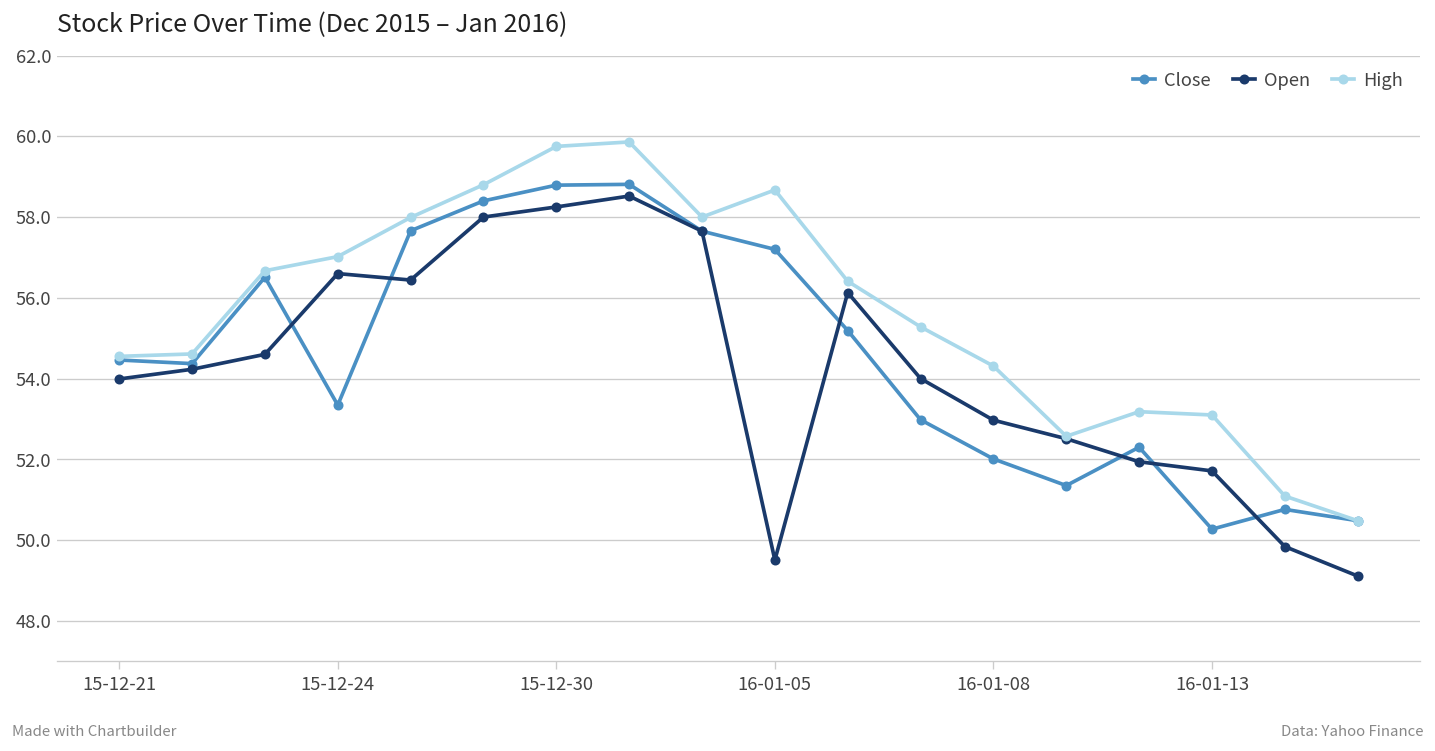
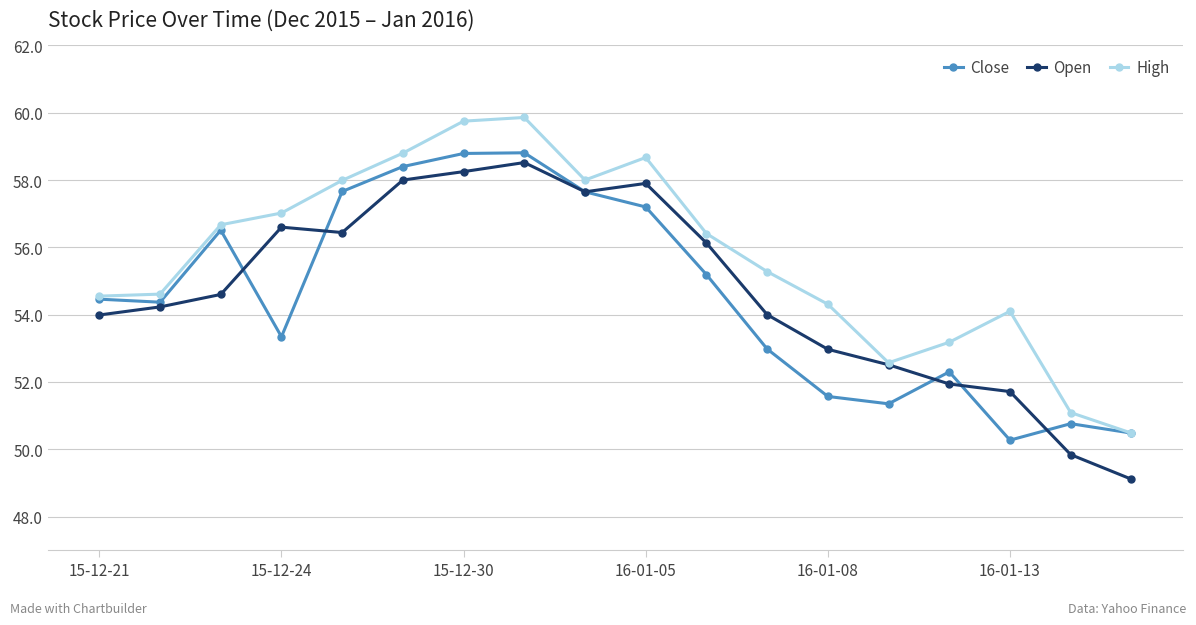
Open, 16-01-05: 49.5 -> 57.9
Close, 16-01-08: 52.0 -> 51.6
High, 16-01-13: 53.1 -> 54.1
